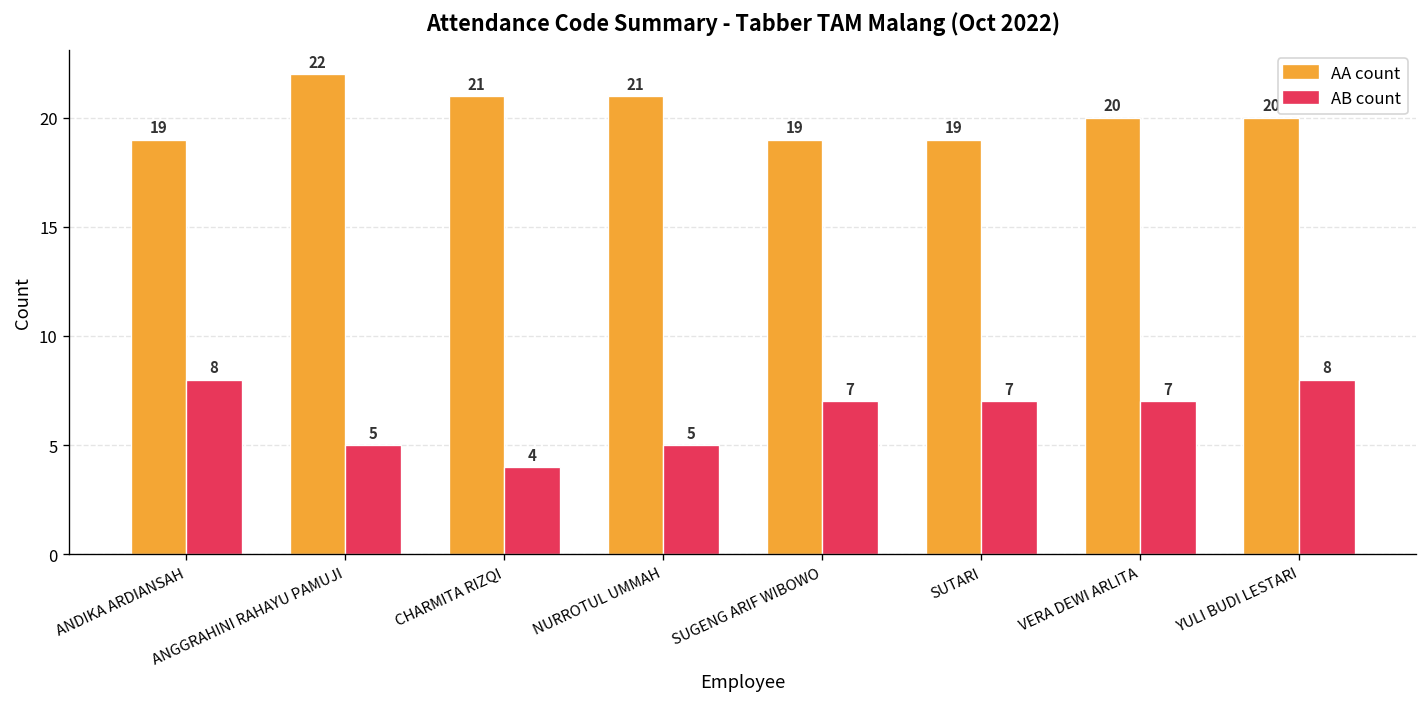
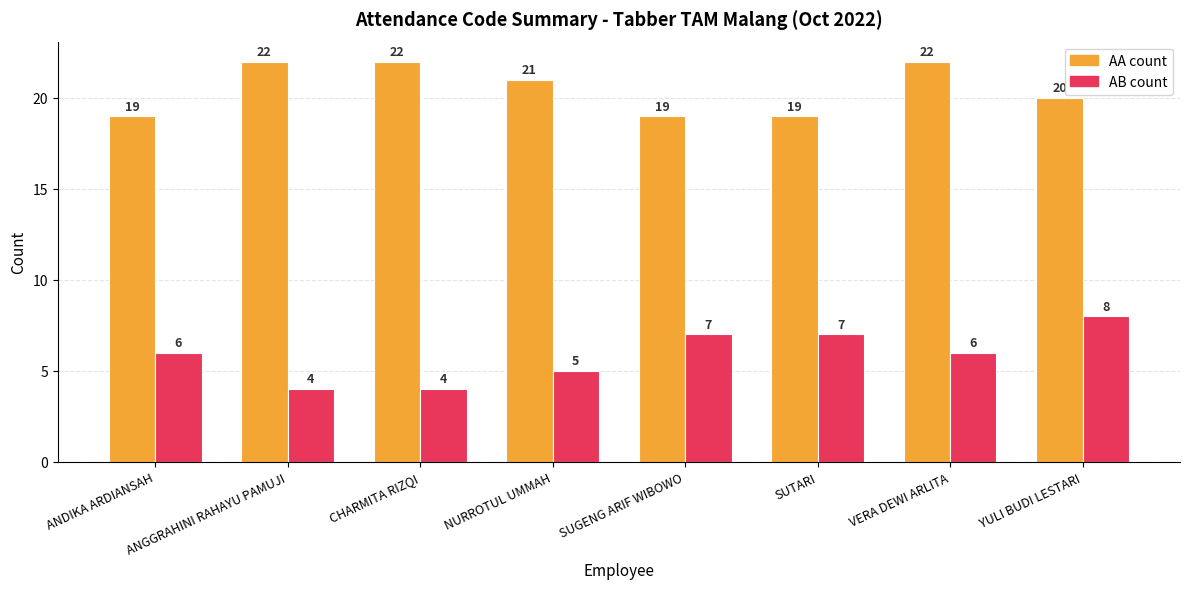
AB count, ANDIKA ARDIANSAH: 8 -> 6
AB count, ANGGRAHINI RAHAYU PAMUJI: 5 -> 4
AA count, CHARMITA RIZQI: 21 -> 22
AA count, VERA DEWI ARLITA: 20 -> 22
AB count, VERA DEWI ARLITA: 7 -> 6
